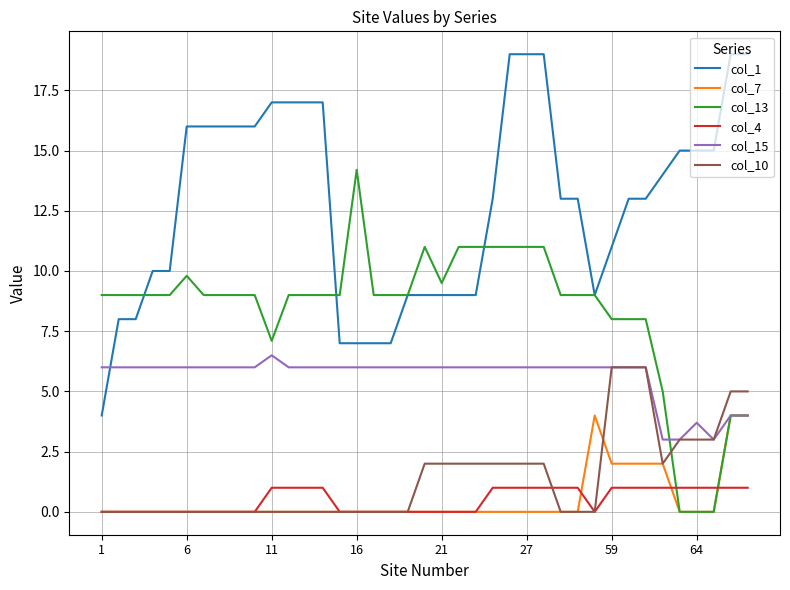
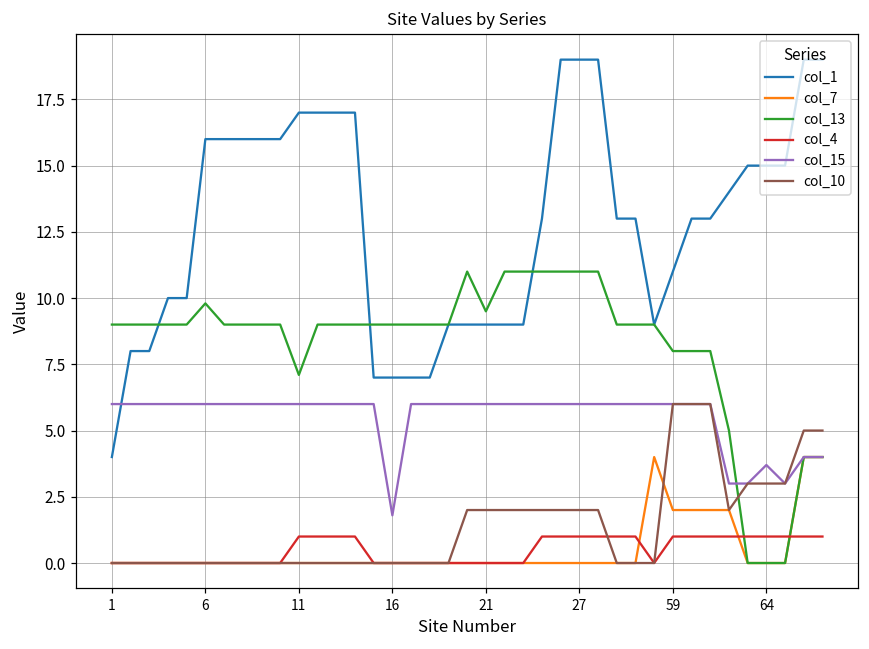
col_15, 11: 6.5 -> 6.0
col_13, 16: 14.2 -> 9.0
col_15, 16: 6.0 -> 1.8
